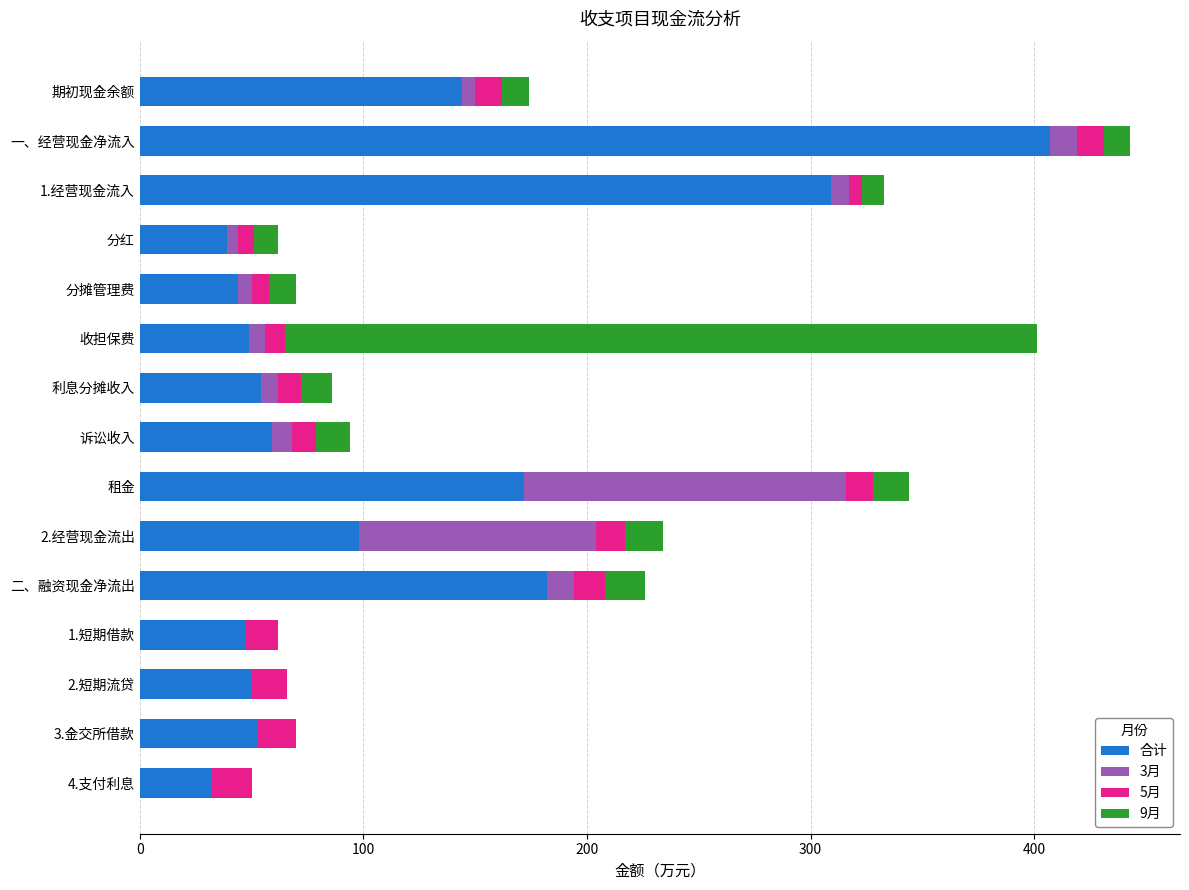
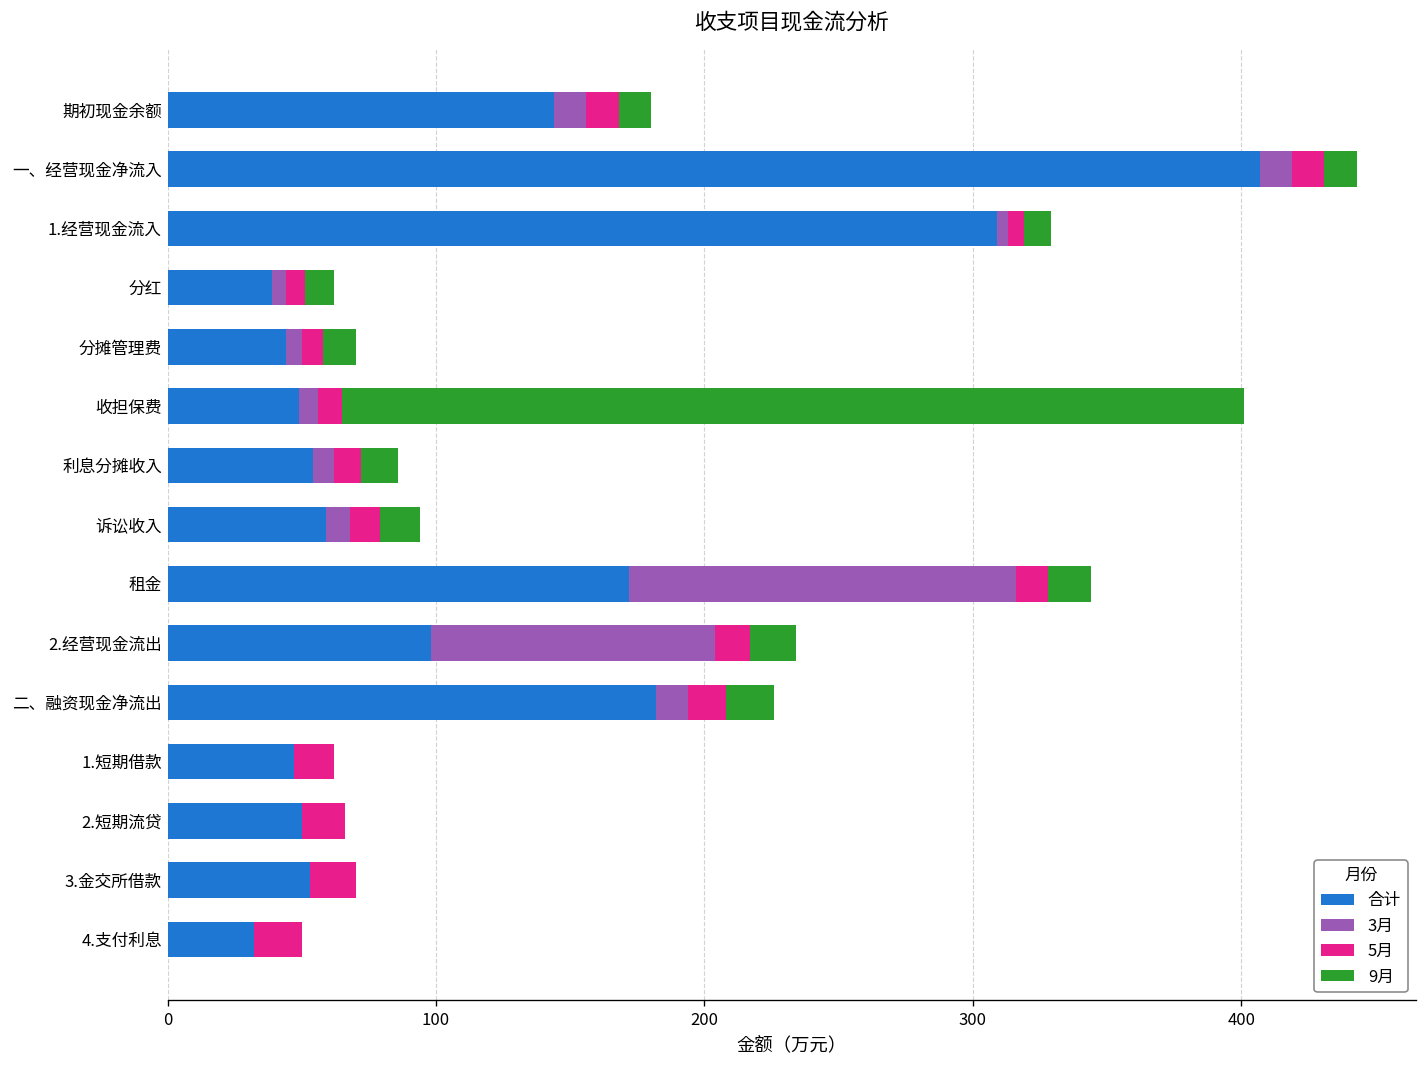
3月, 期初现金余额: 6 -> 12
3月, 1.经营现金流入: 8 -> 4
